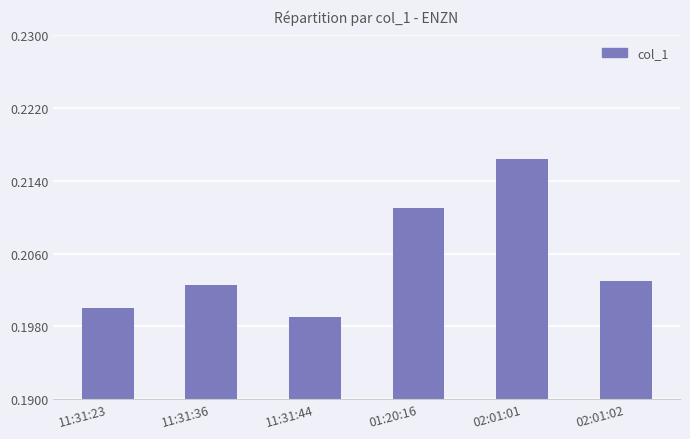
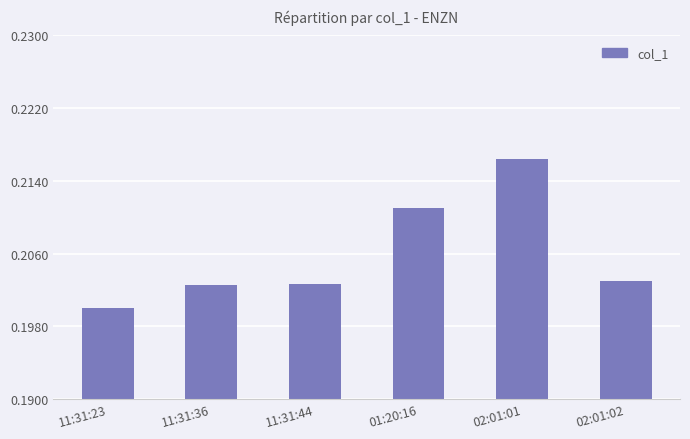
11:31:44: 0.199 -> 0.203
